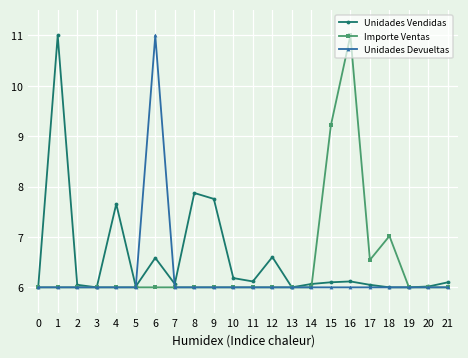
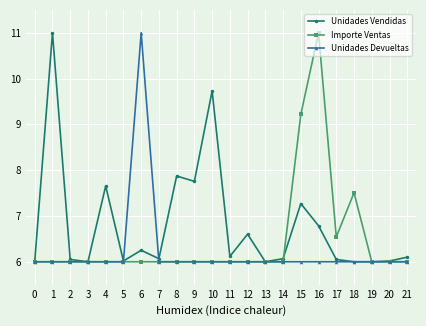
Unidades Vendidas, 6: 6.6 -> 6.3
Unidades Vendidas, 10: 6.2 -> 9.7
Unidades Vendidas, 15: 6.1 -> 7.3
Unidades Vendidas, 16: 6.1 -> 6.8
Importe Ventas, 18: 7.0 -> 7.5
